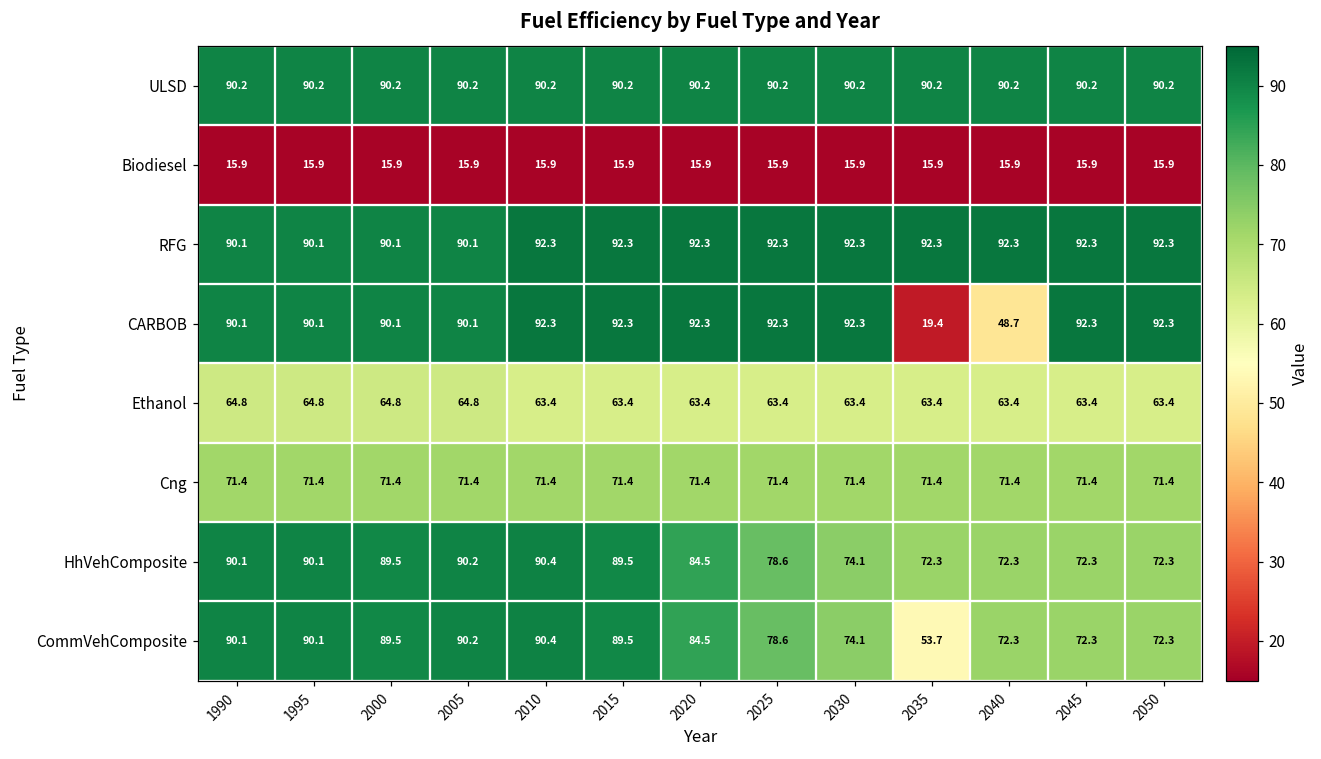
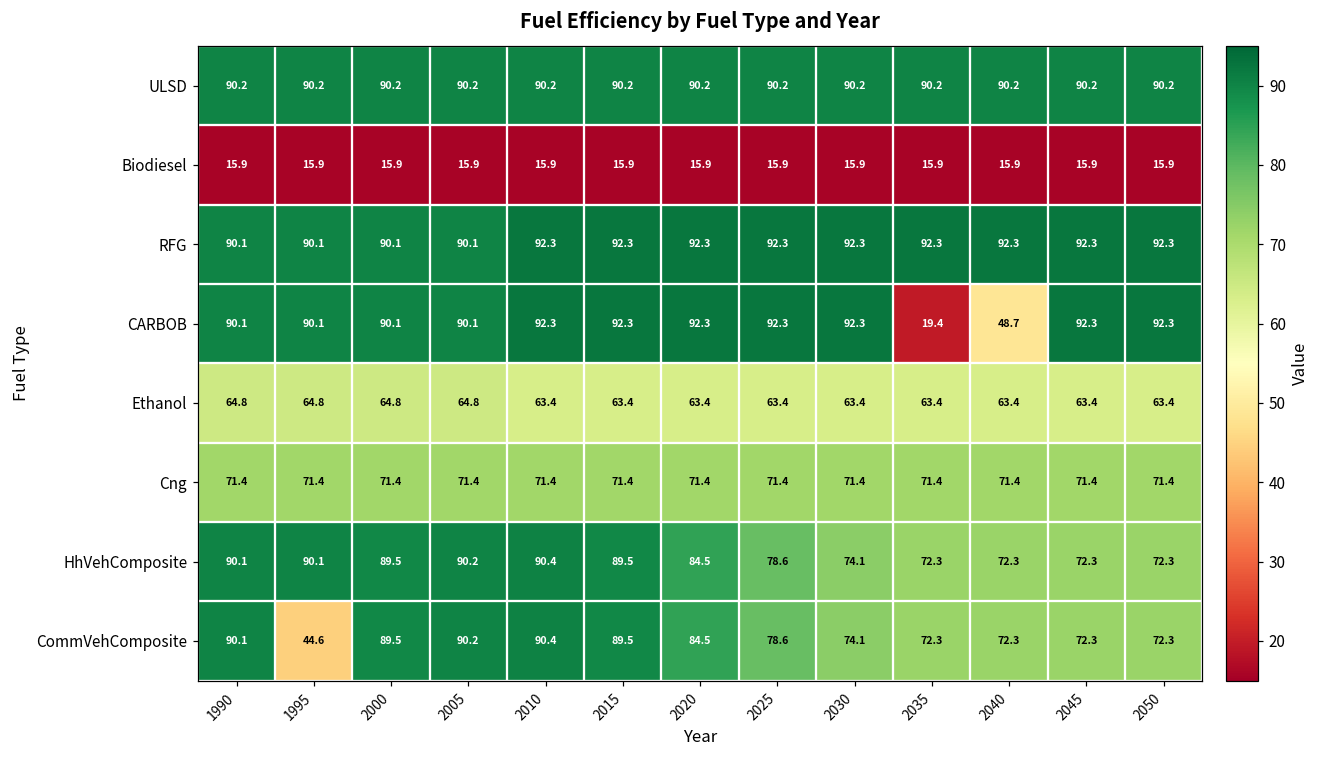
CommVehComposite, 1995: 90.1 -> 44.6
CommVehComposite, 2035: 53.7 -> 72.3
